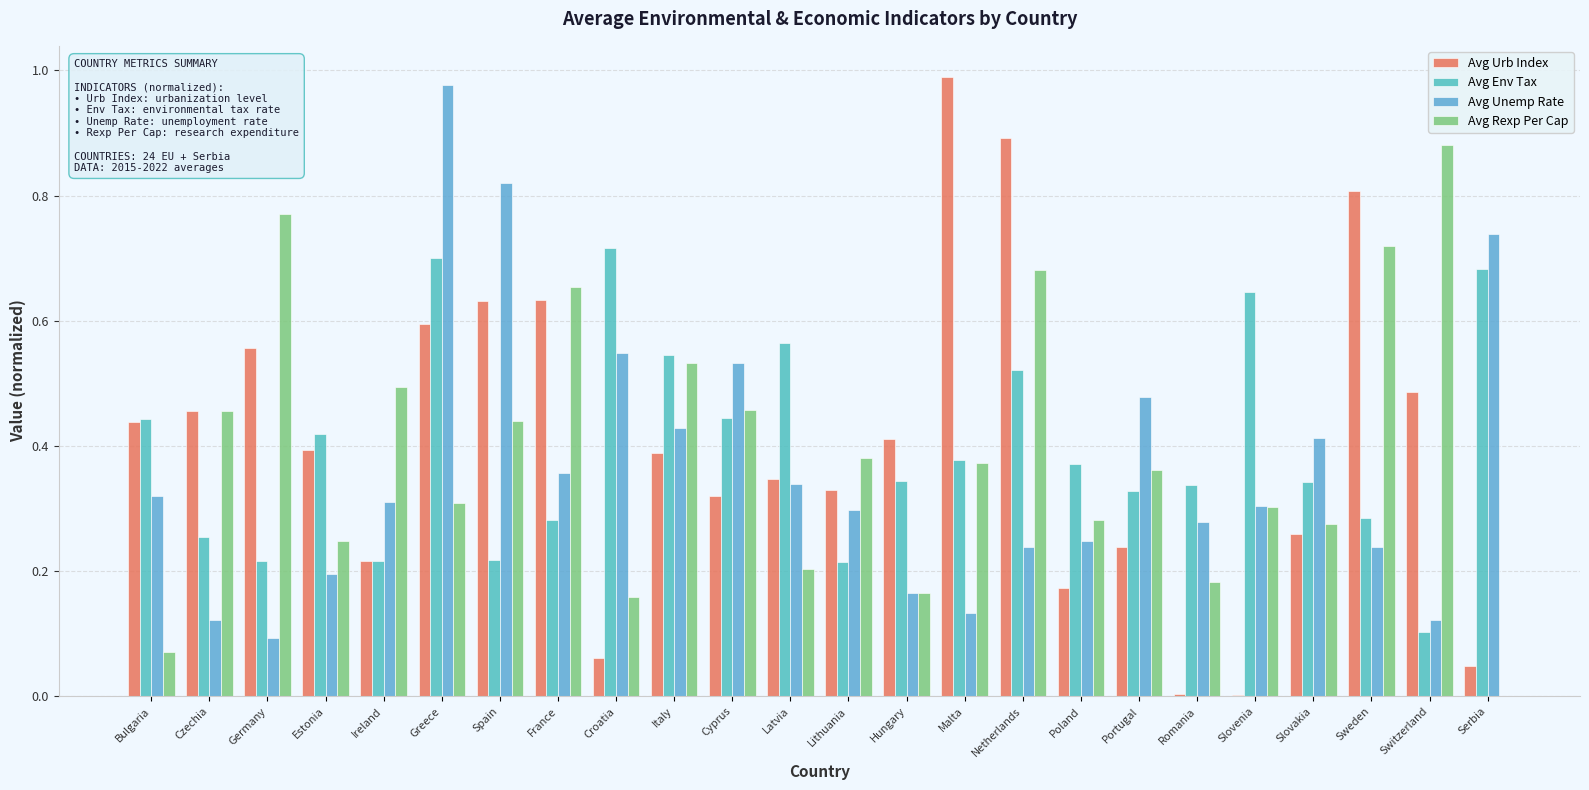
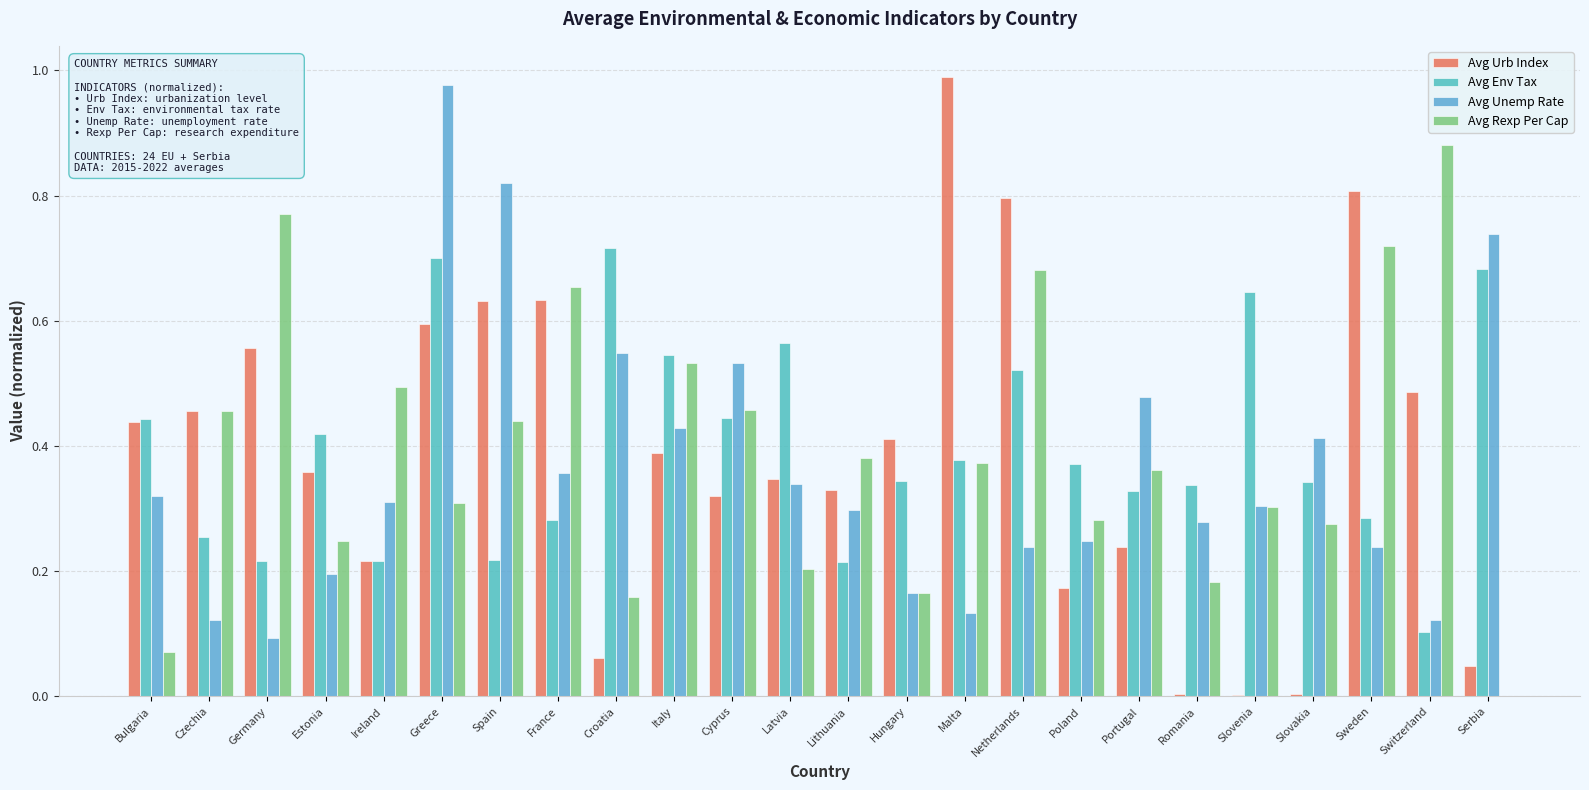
Avg Urb Index, Estonia: 0.39 -> 0.36
Avg Urb Index, Netherlands: 0.89 -> 0.80
Avg Urb Index, Slovakia: 0.26 -> 0.00
